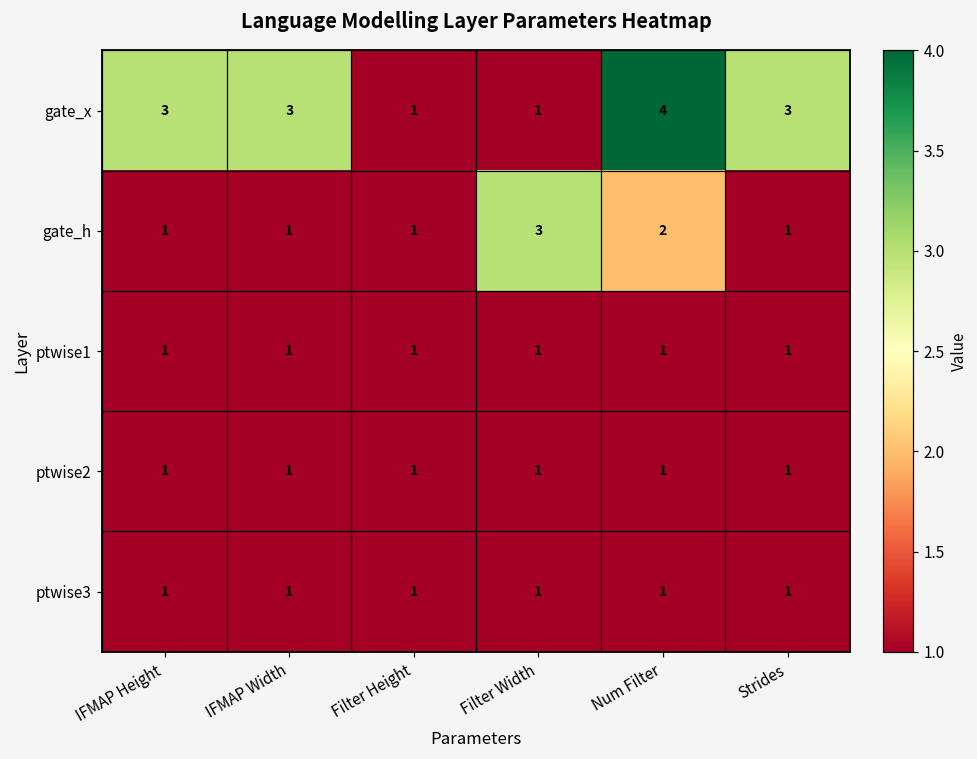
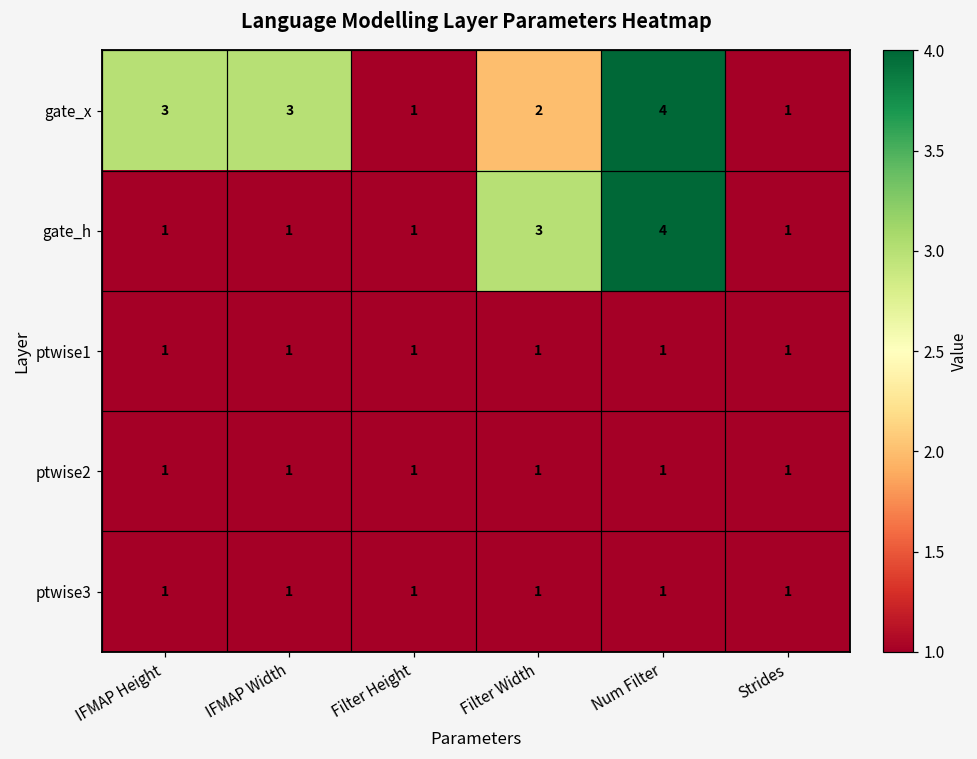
gate_x, Filter Width: 1 -> 2
gate_x, Strides: 3 -> 1
gate_h, Num Filter: 2 -> 4
